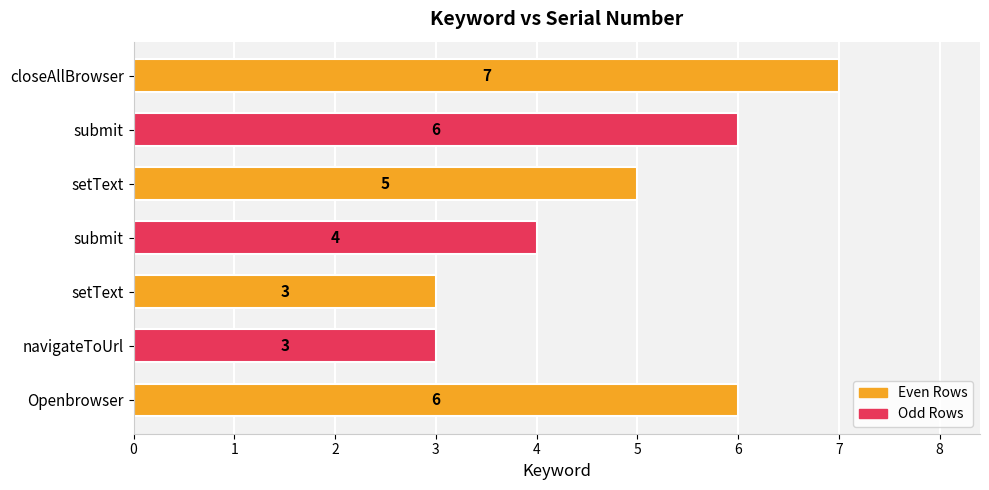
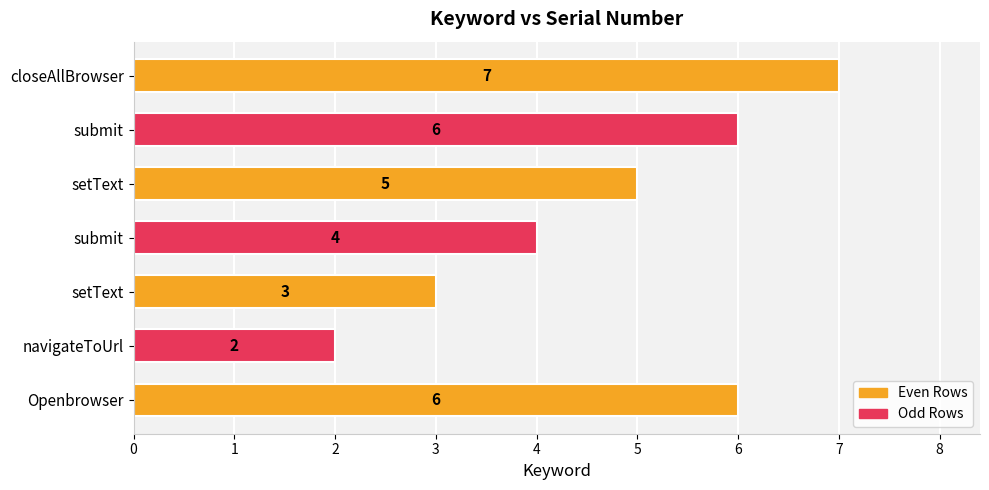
navigateToUrl: 3 -> 2
